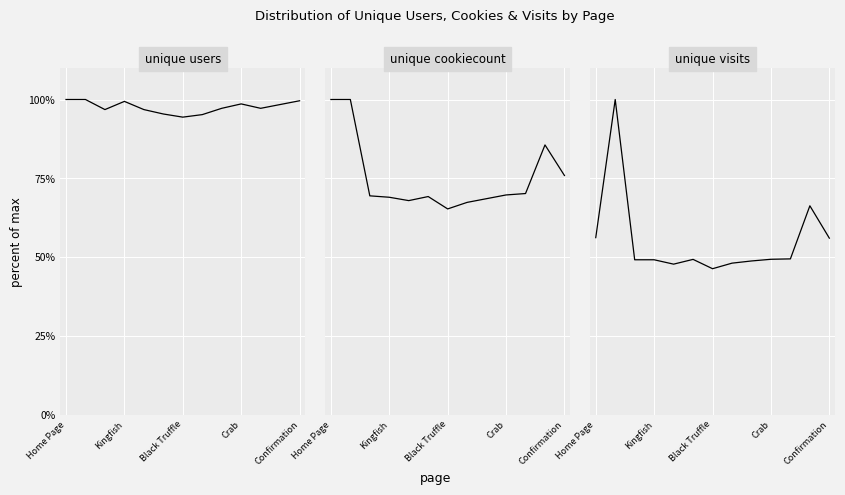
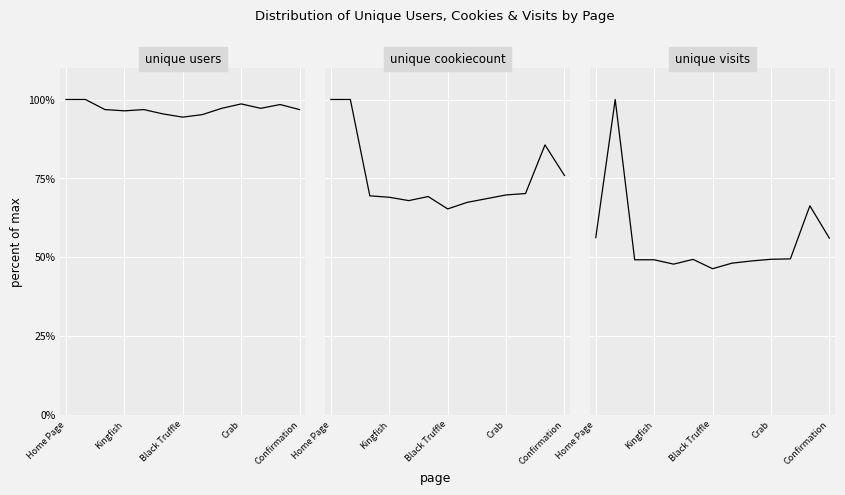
unique users, Kingfish: 99% -> 96%
unique users, Confirmation: 100% -> 97%
